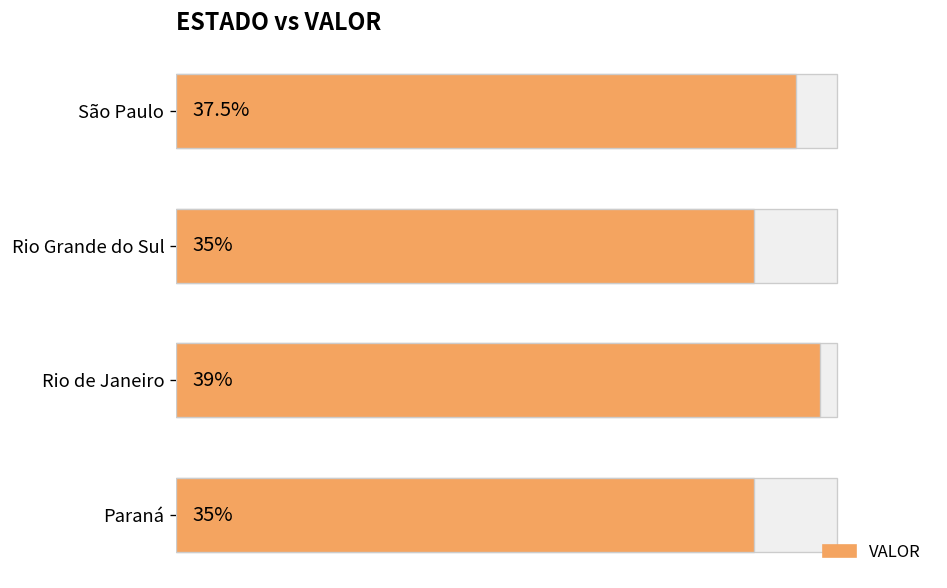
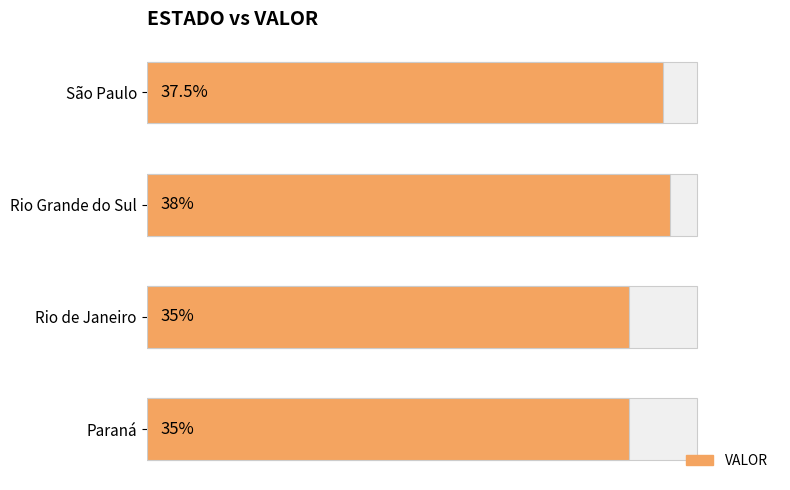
VALOR, Rio Grande do Sul: 35% -> 38%
VALOR, Rio de Janeiro: 39% -> 35%
